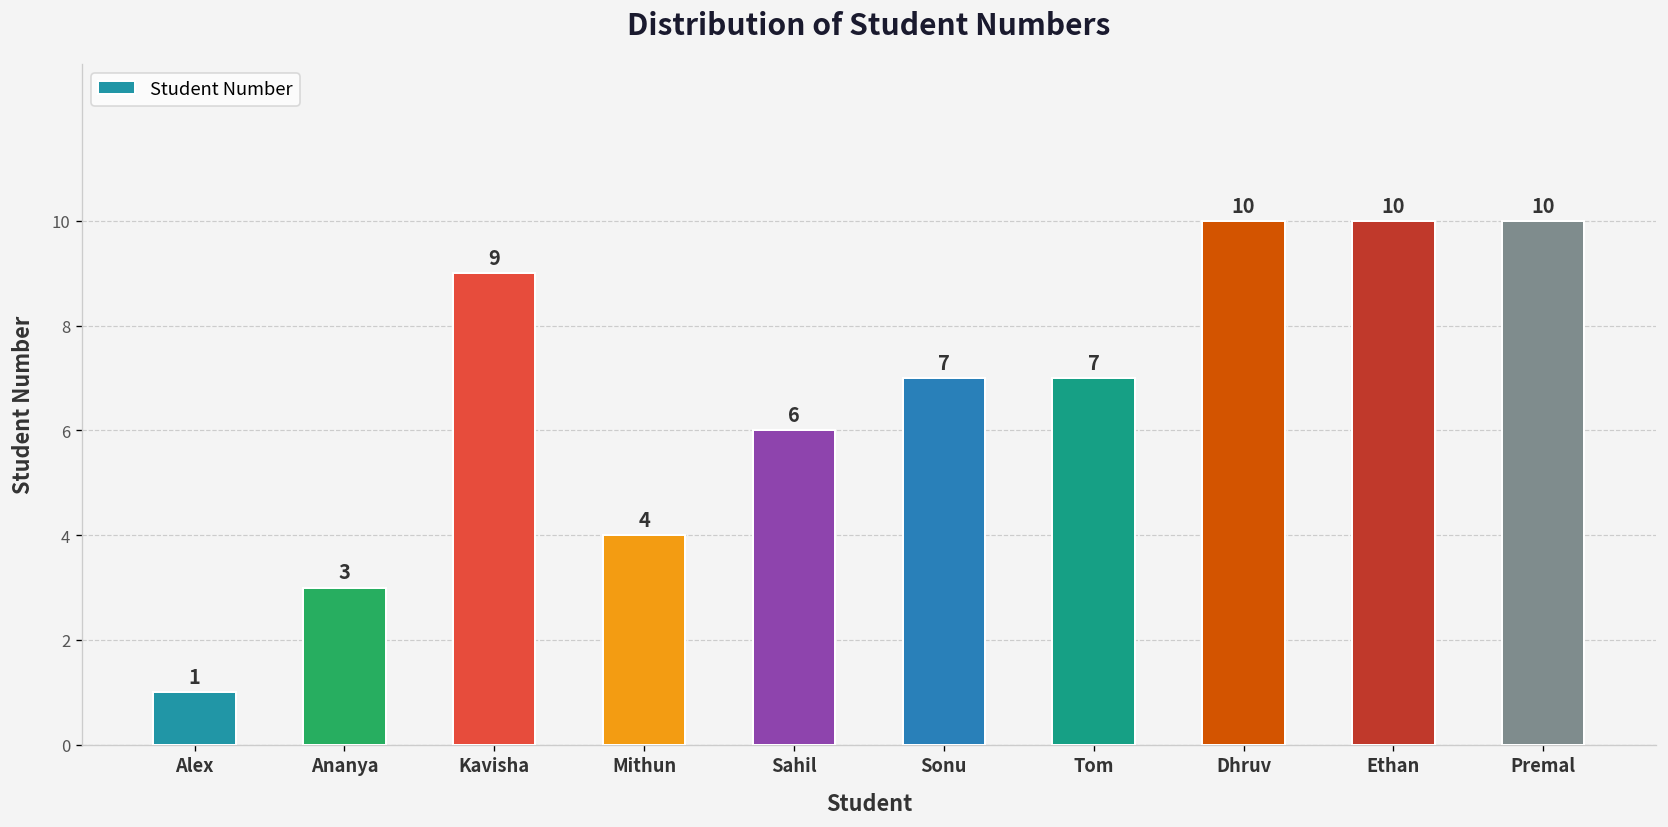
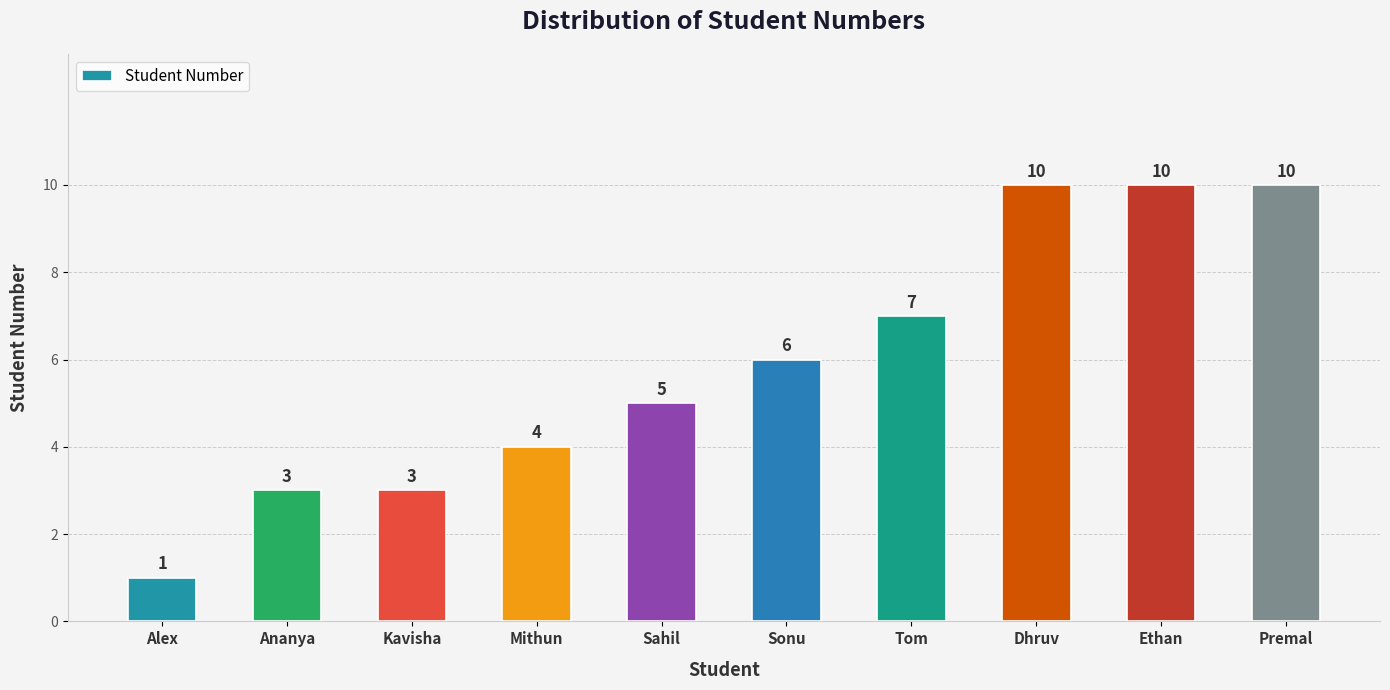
Kavisha: 9 -> 3
Sahil: 6 -> 5
Sonu: 7 -> 6
